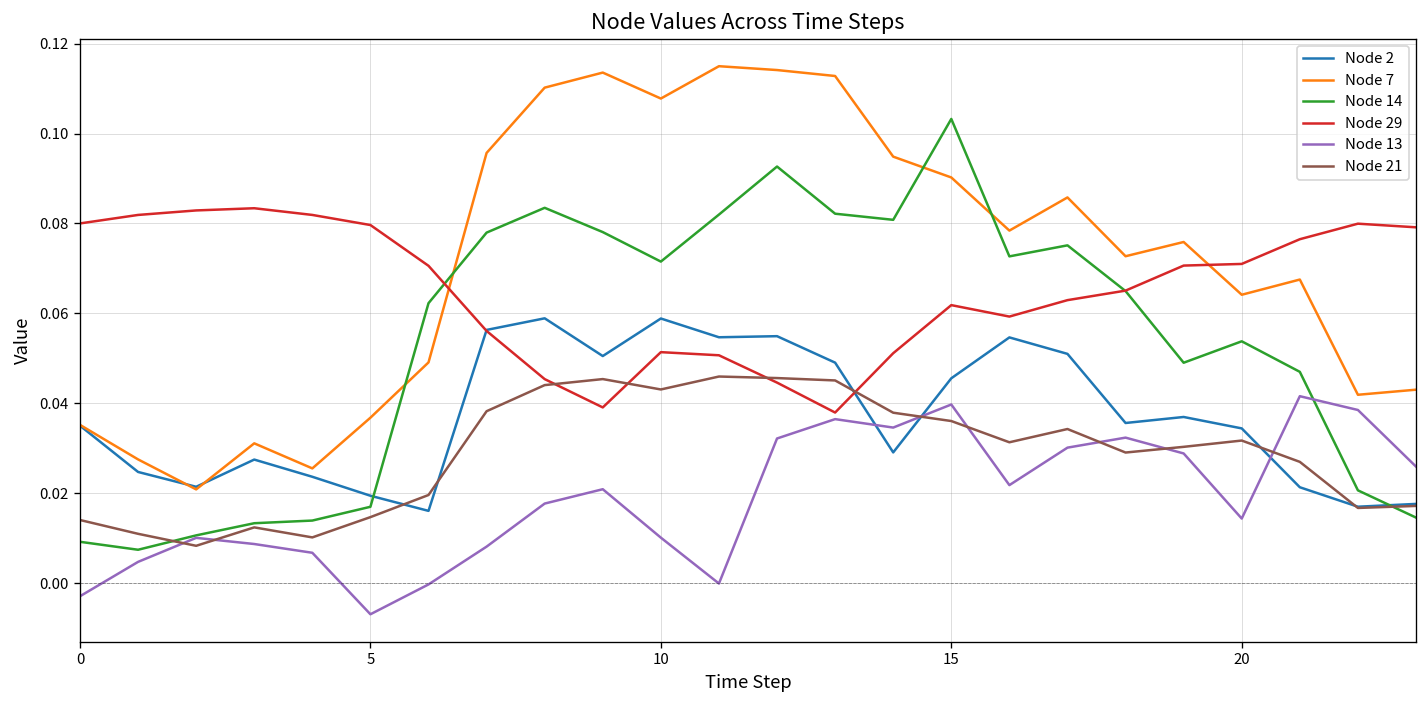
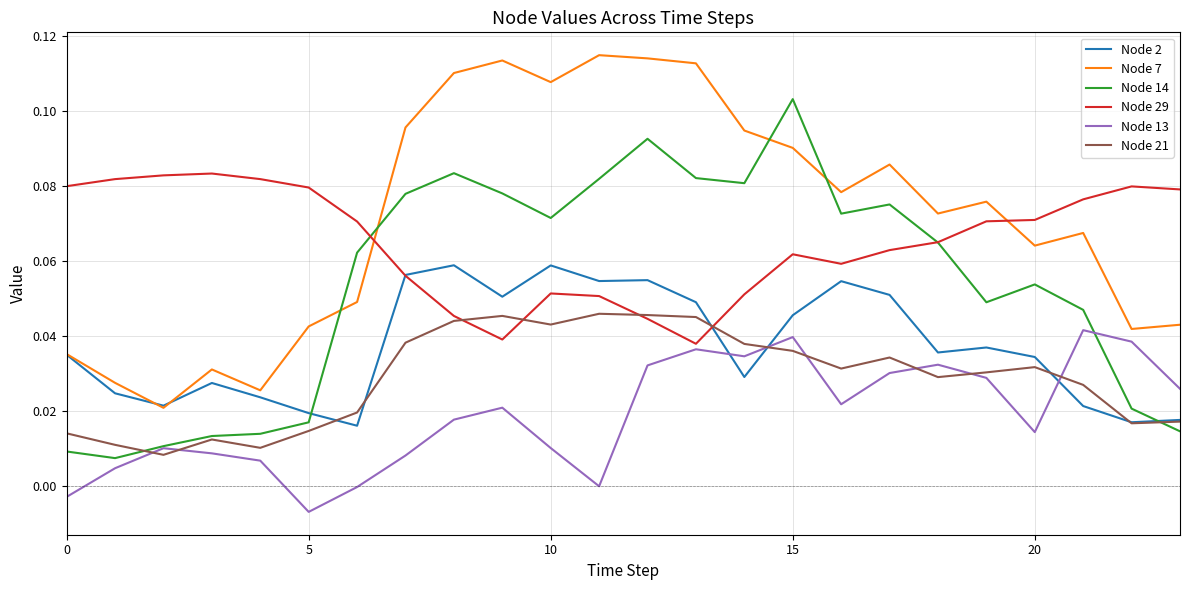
Node 7, 5: 0.037 -> 0.043
